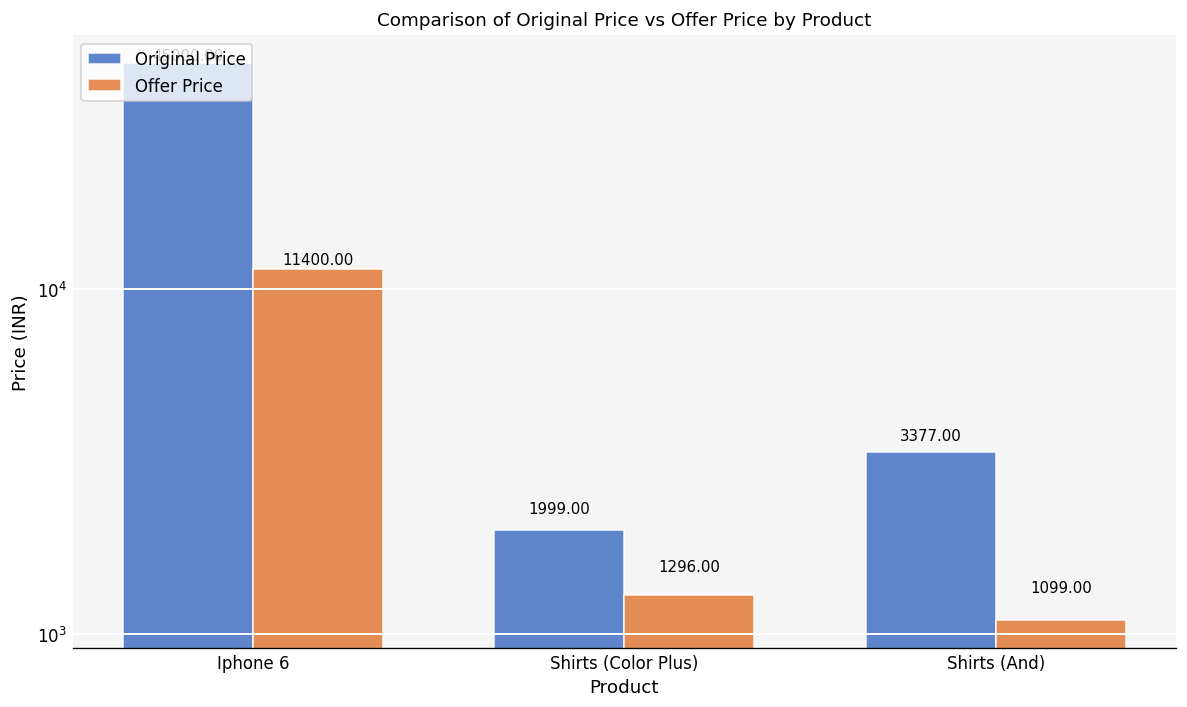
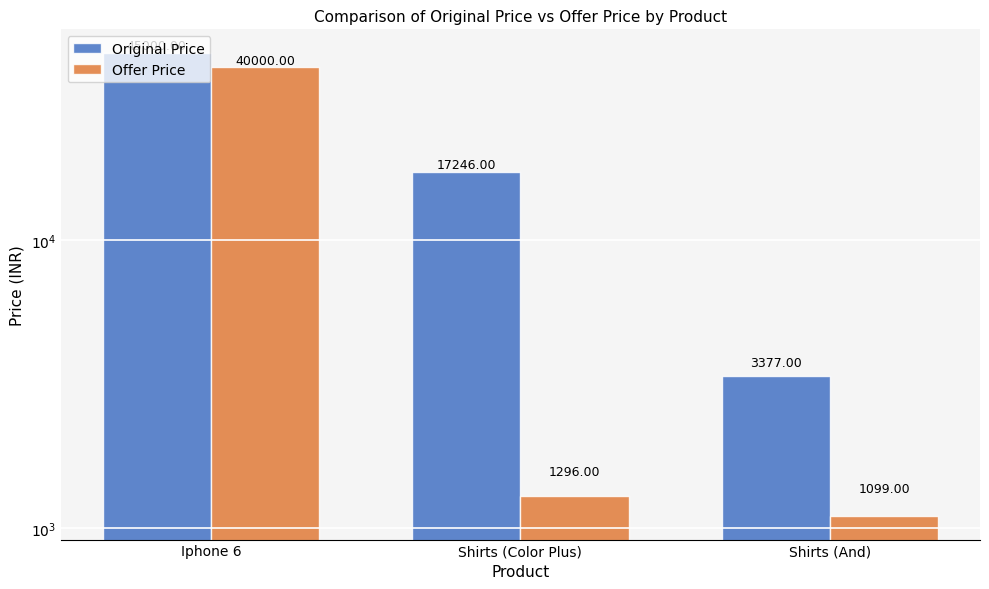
Offer Price, Iphone 6: 11400.00 -> 40000.00
Original Price, Shirts (Color Plus): 1999.00 -> 17246.00
